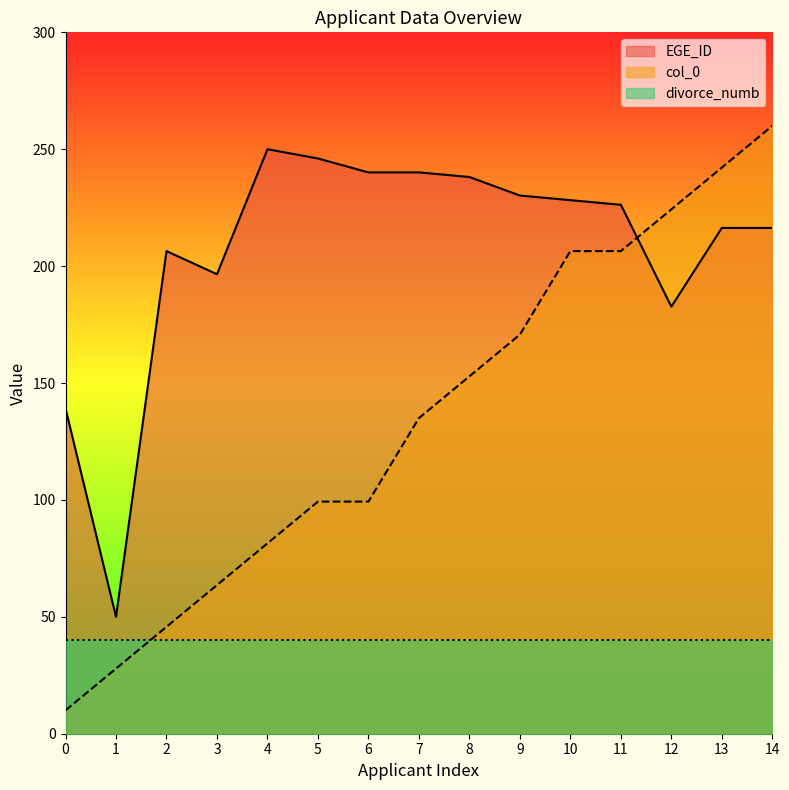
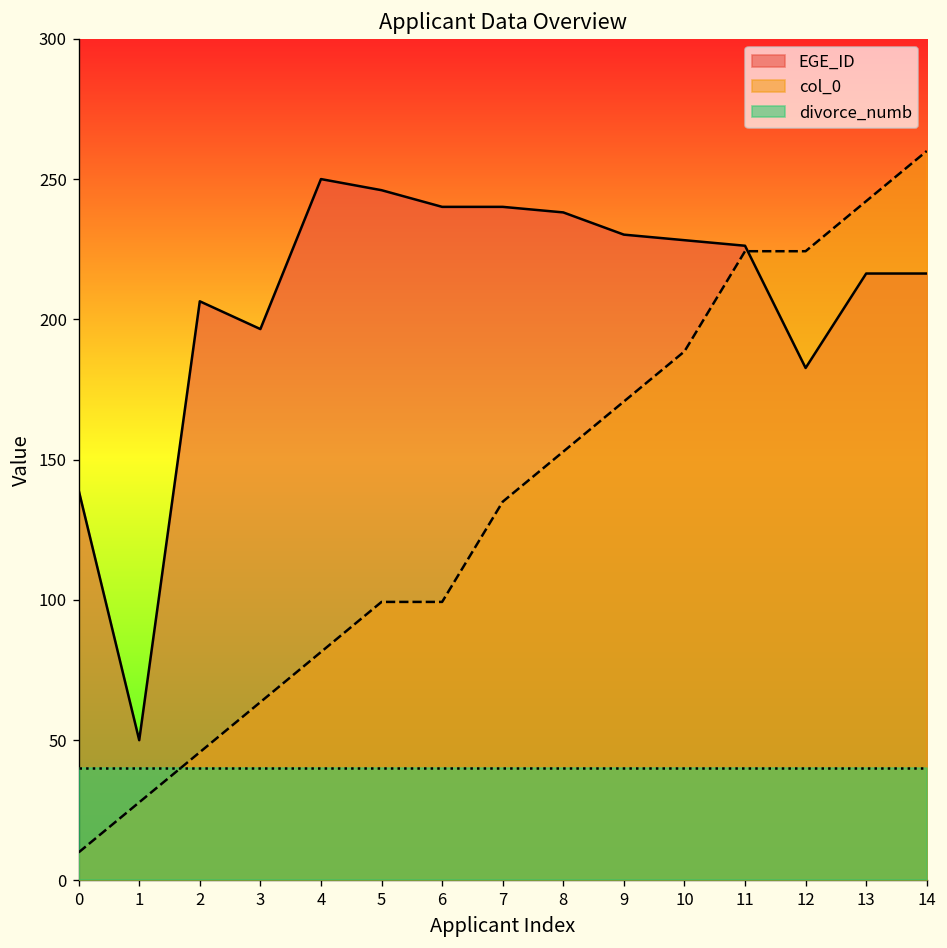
col_0, 10: 206 -> 189
col_0, 11: 206 -> 224
